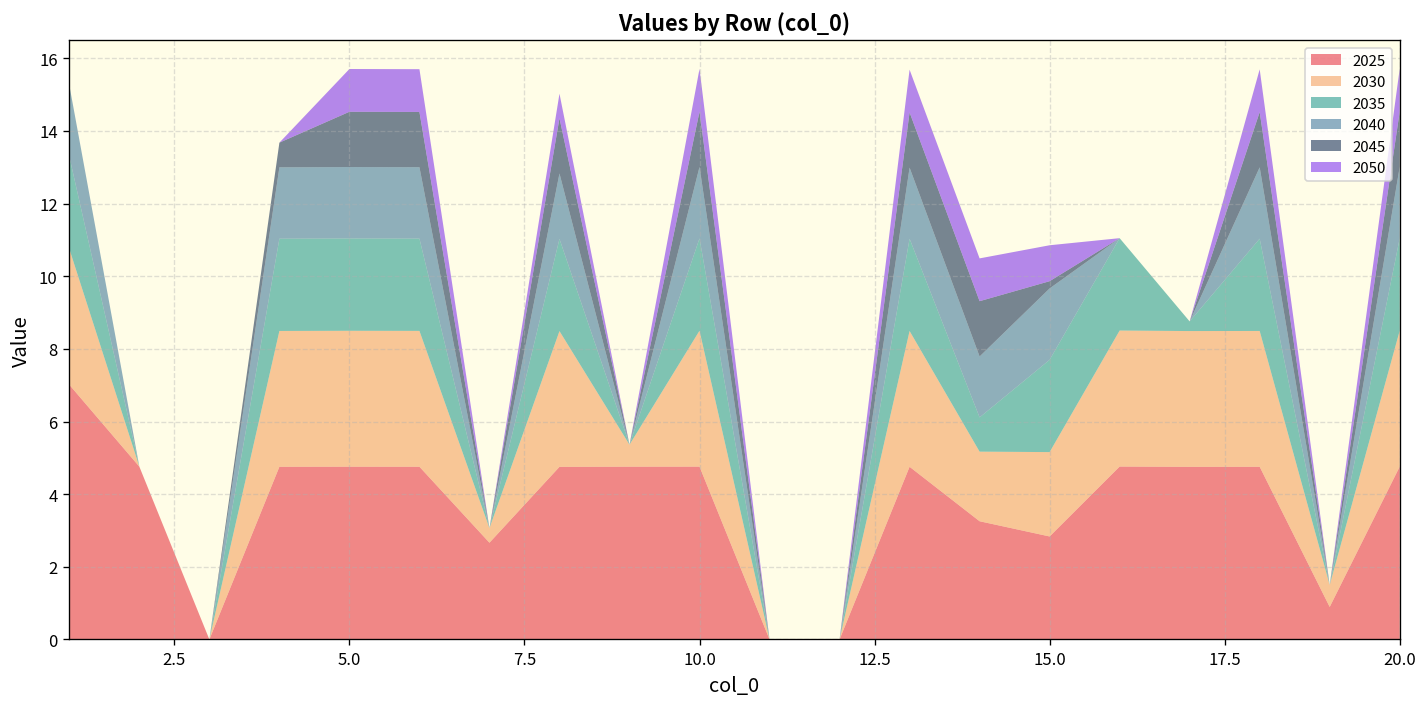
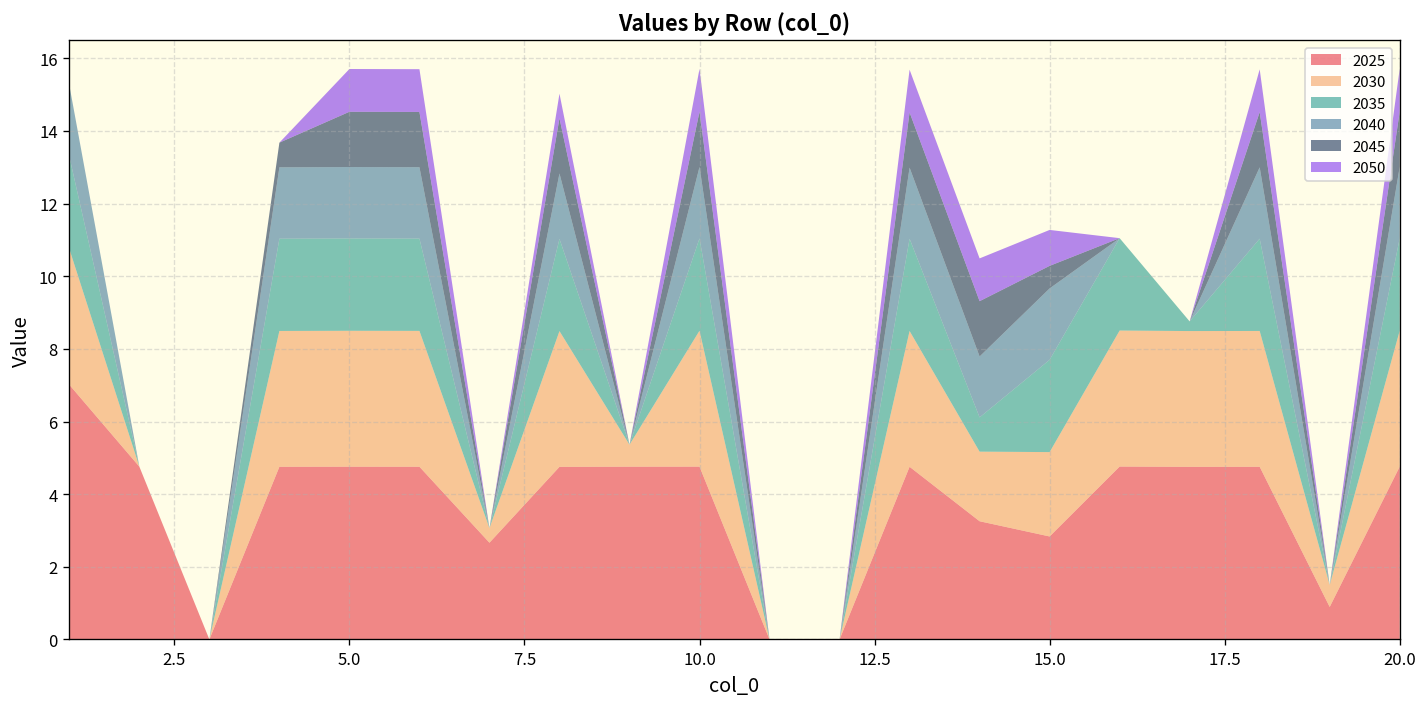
2045, 15.0: 0.2 -> 0.6
